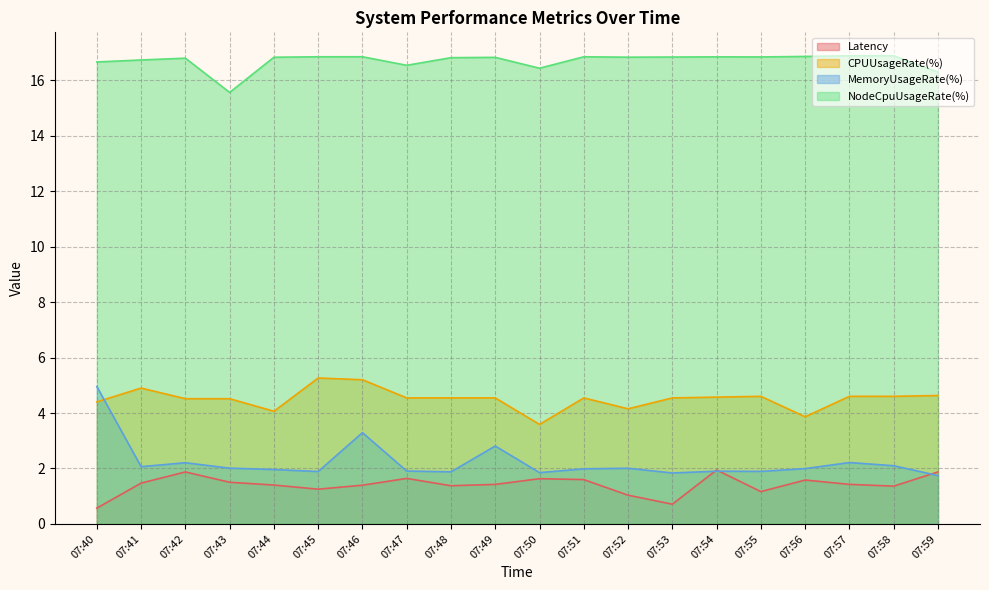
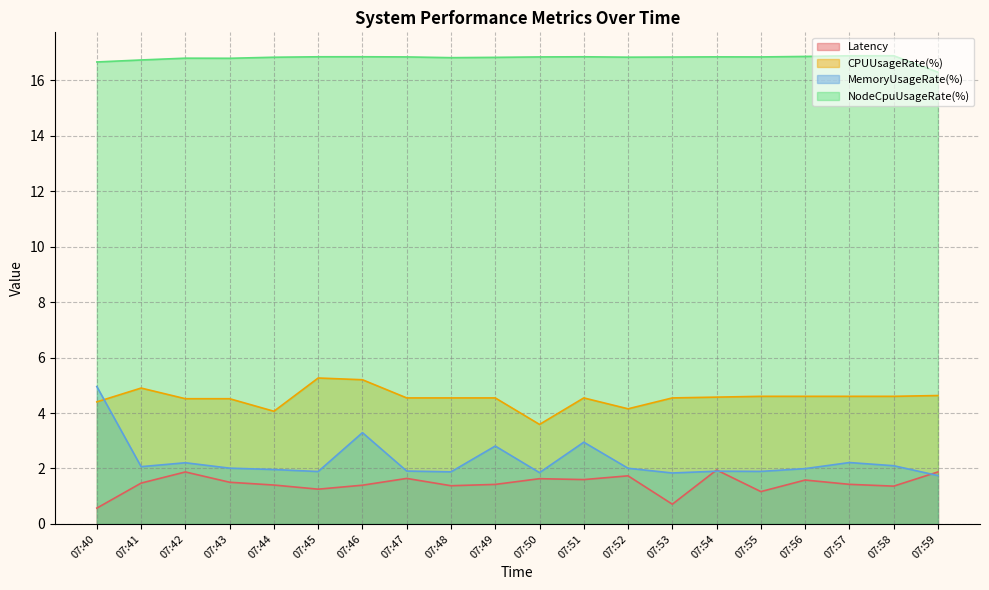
NodeCpuUsageRate(%), 07:43: 15.6 -> 16.8
NodeCpuUsageRate(%), 07:47: 16.5 -> 16.8
NodeCpuUsageRate(%), 07:50: 16.4 -> 16.8
MemoryUsageRate(%), 07:51: 2.0 -> 2.9
Latency, 07:52: 1.0 -> 1.7
CPUUsageRate(%), 07:56: 3.9 -> 4.6
